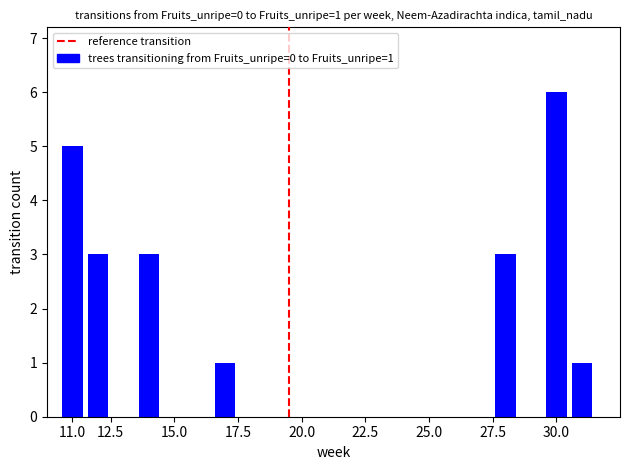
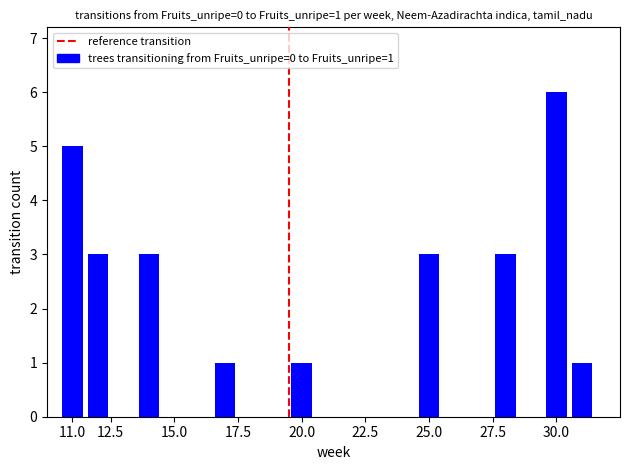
20.0: 0 -> 1
25.0: 0 -> 3
